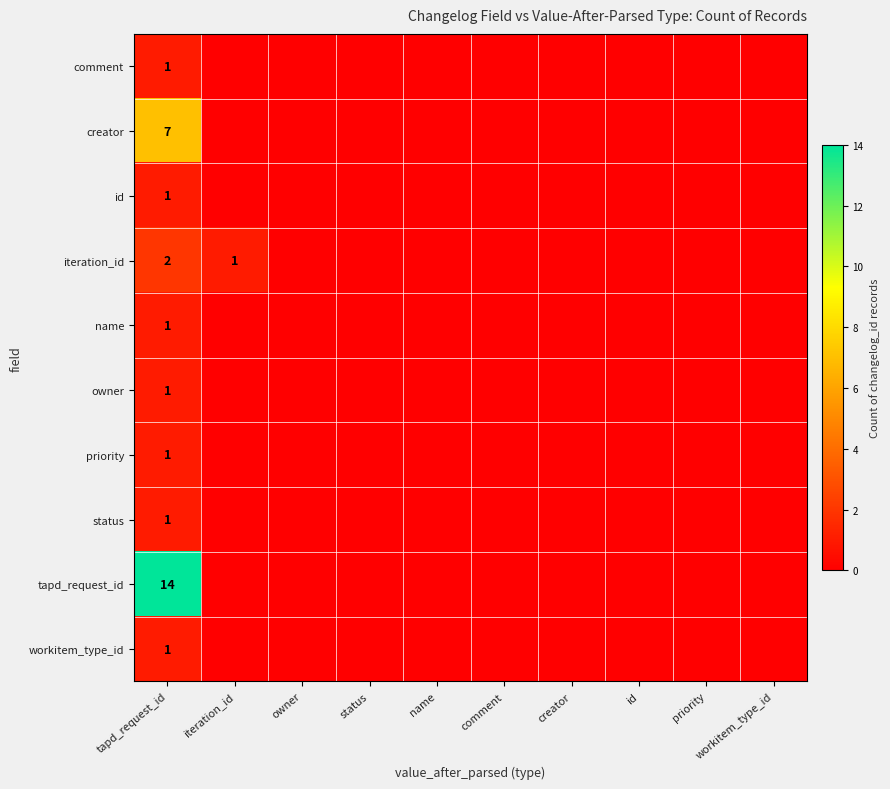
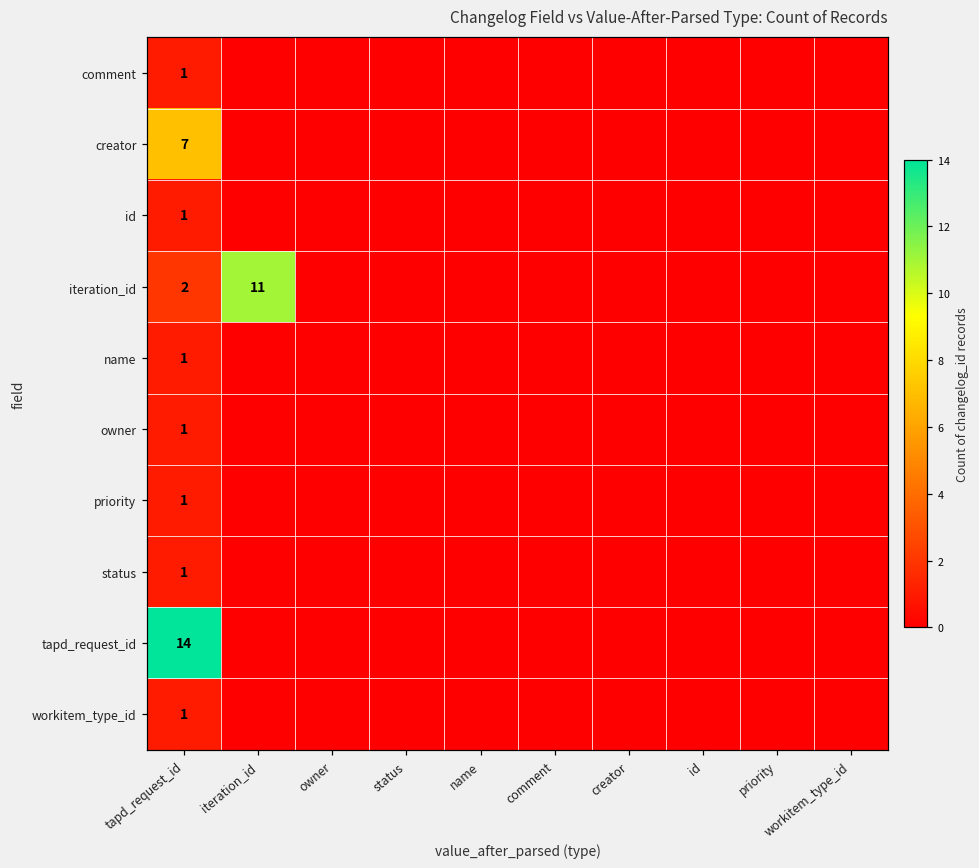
iteration_id, iteration_id: 1 -> 11
